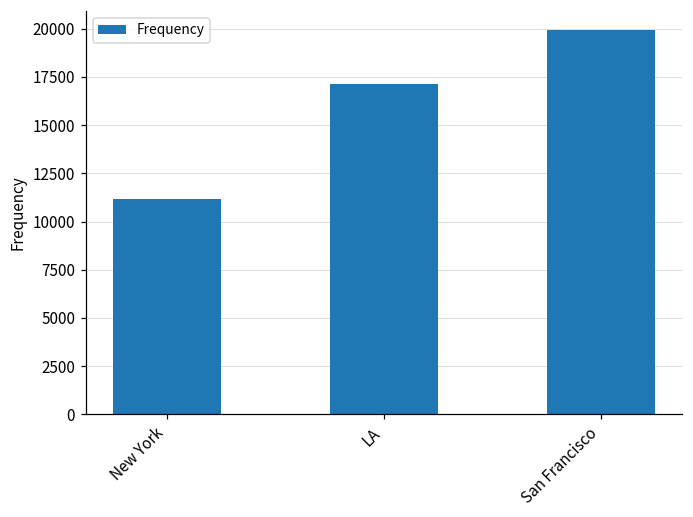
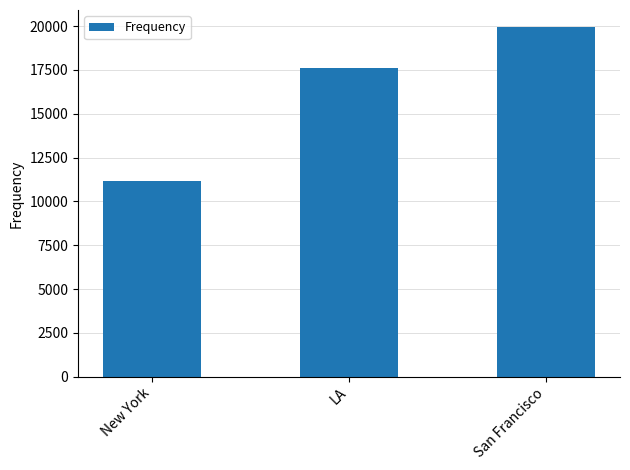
LA: 17100 -> 17600
